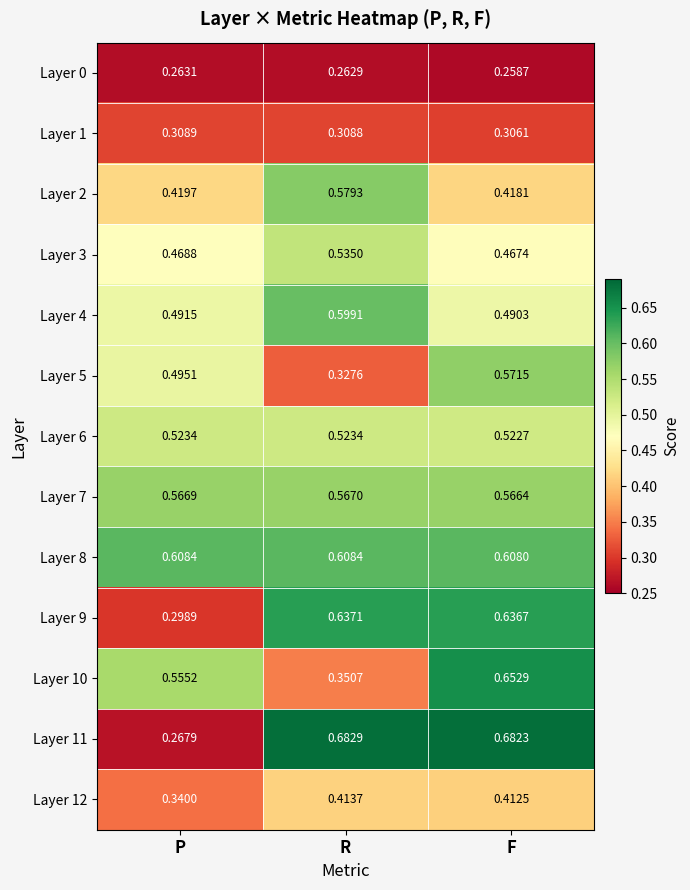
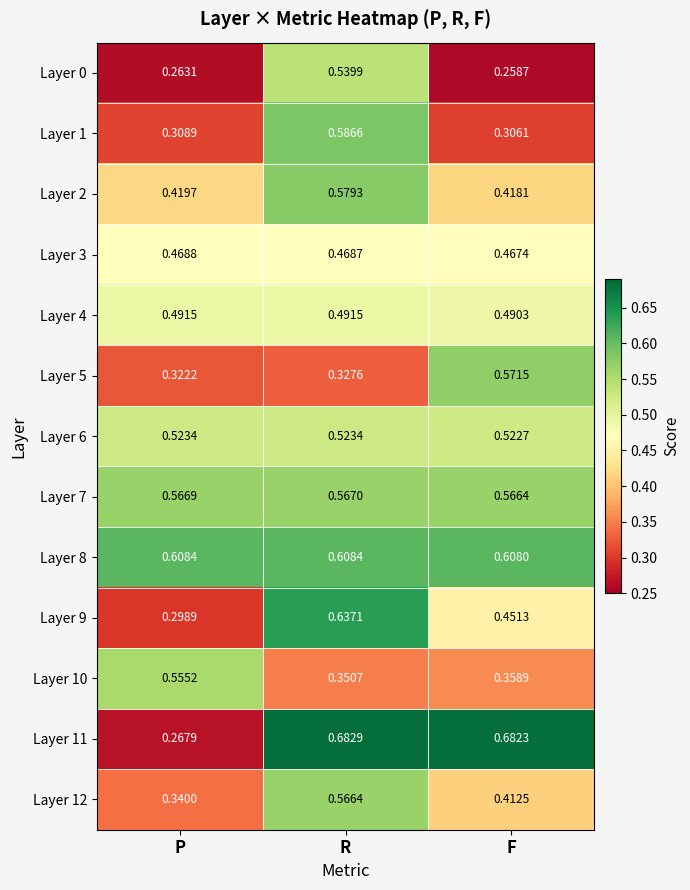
Layer 0, R: 0.2629 -> 0.5399
Layer 1, R: 0.3088 -> 0.5866
Layer 3, R: 0.5350 -> 0.4687
Layer 4, R: 0.5991 -> 0.4915
Layer 5, P: 0.4951 -> 0.3222
Layer 9, F: 0.6367 -> 0.4513
Layer 10, F: 0.6529 -> 0.3589
Layer 12, R: 0.4137 -> 0.5664
